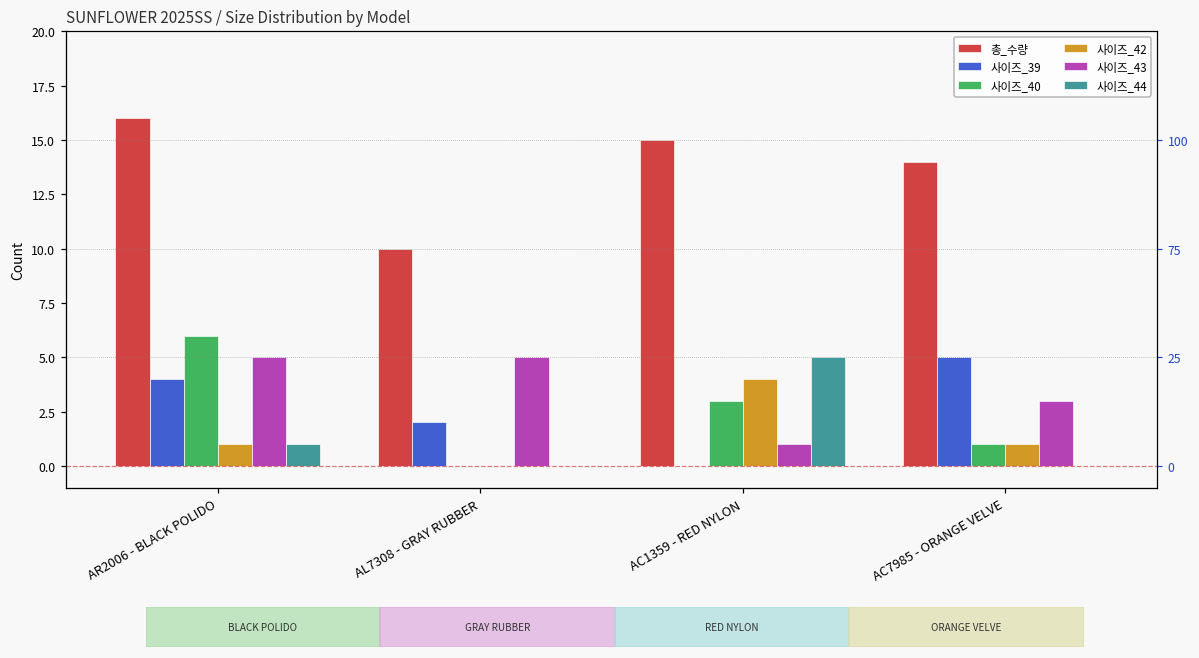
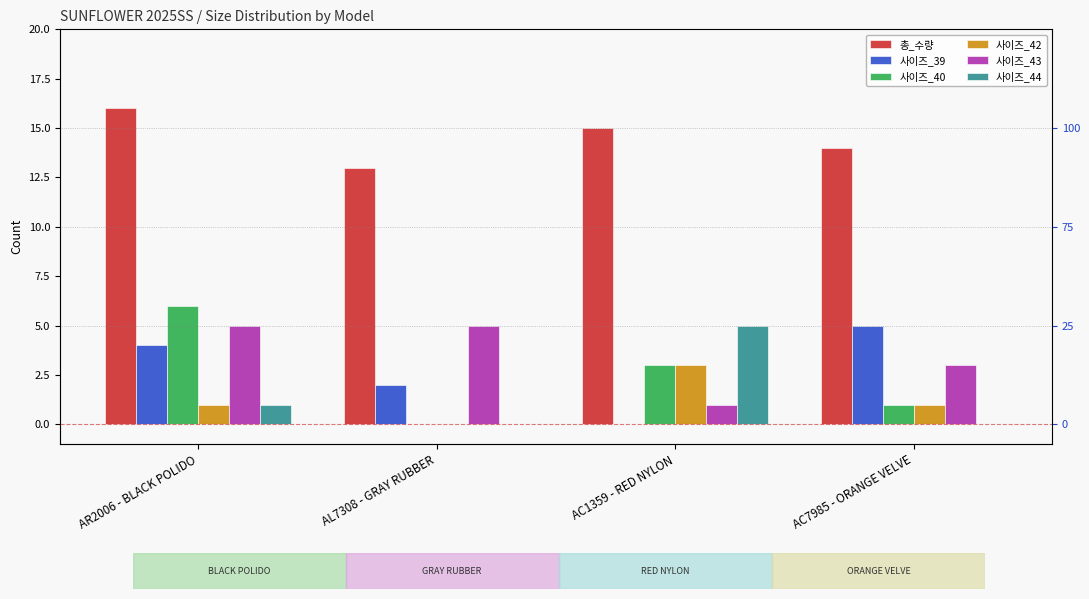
총_수량, AL7308 - GRAY RUBBER: 10 -> 13
사이즈_42, AC1359 - RED NYLON: 4 -> 3
